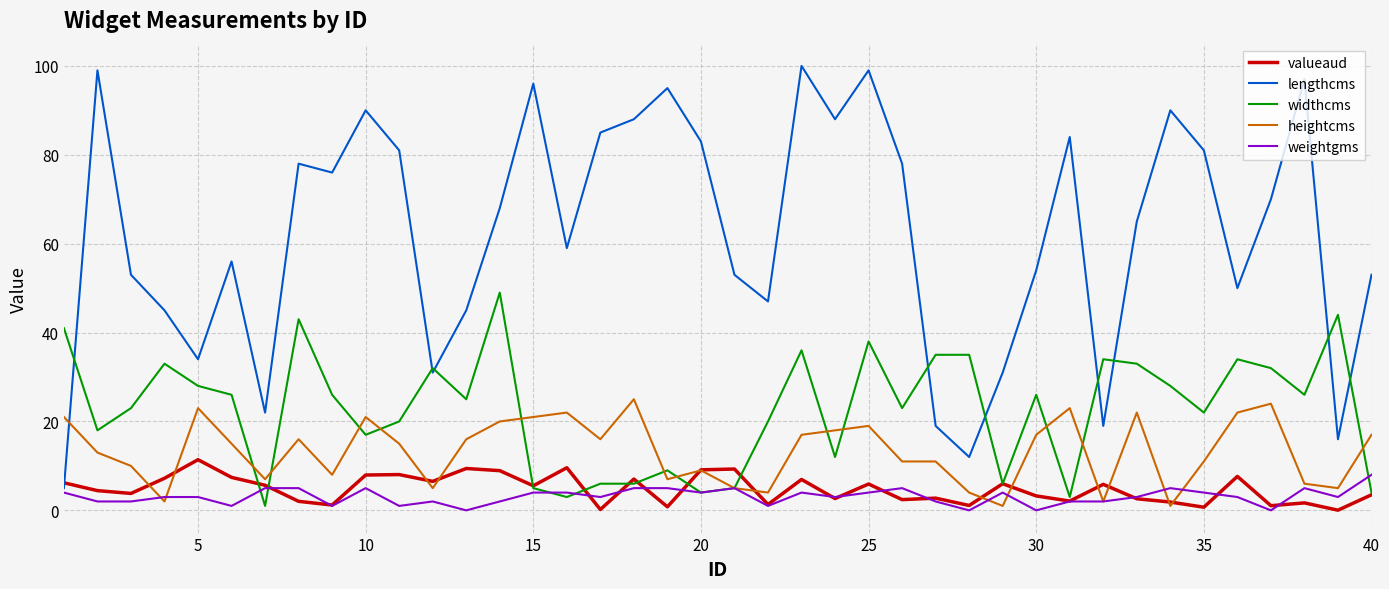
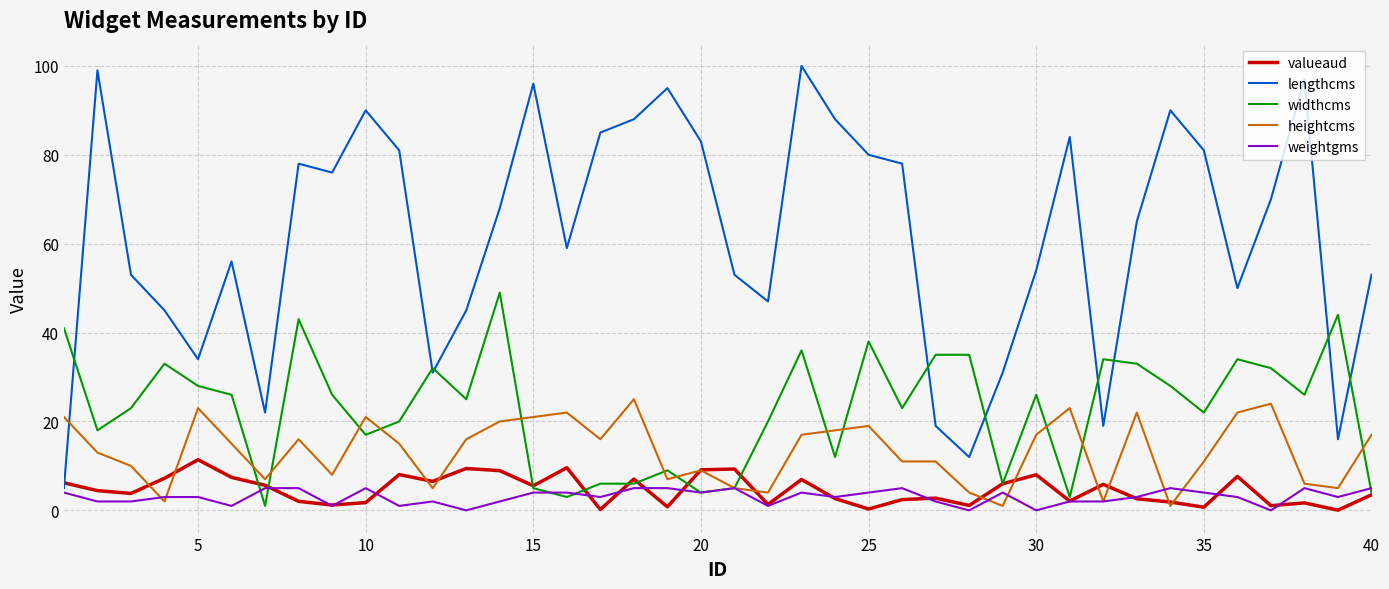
valueaud, 10: 8 -> 2
valueaud, 25: 6 -> 0
lengthcms, 25: 99 -> 80
valueaud, 30: 3 -> 8
weightgms, 40: 8 -> 5
